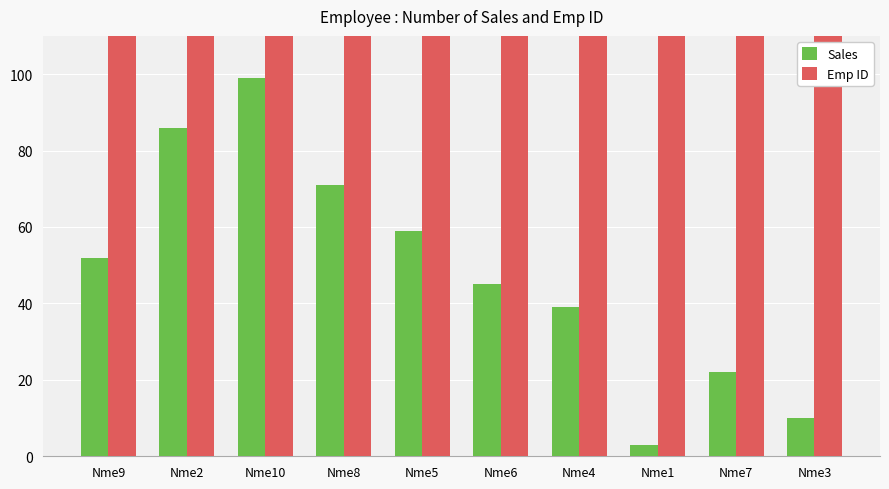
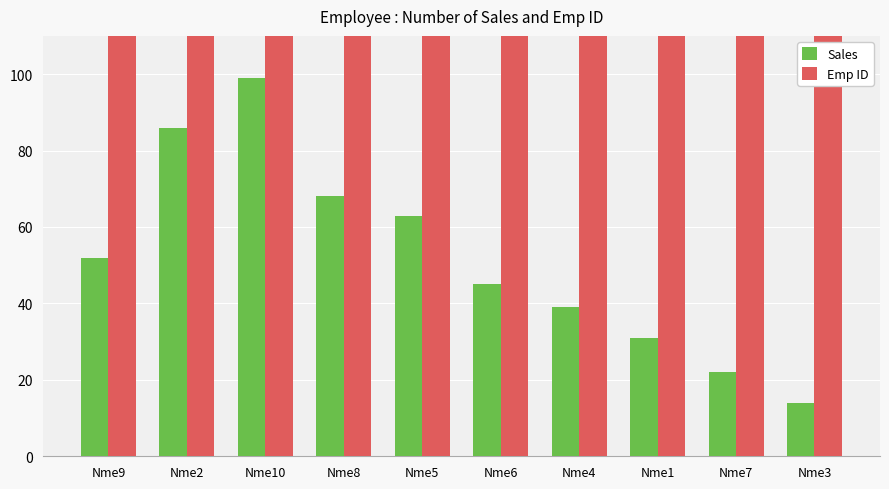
Sales, Nme8: 71 -> 68
Sales, Nme5: 59 -> 63
Sales, Nme1: 3 -> 31
Sales, Nme3: 10 -> 14
